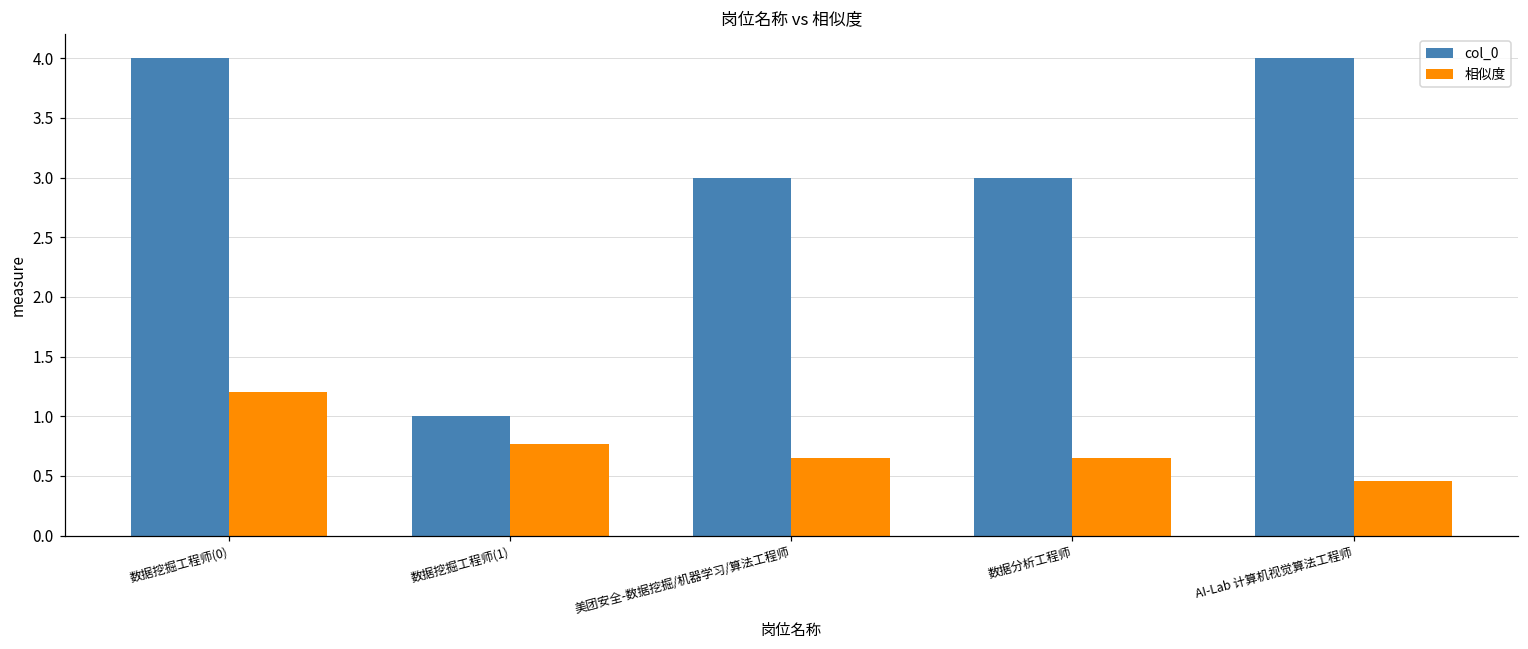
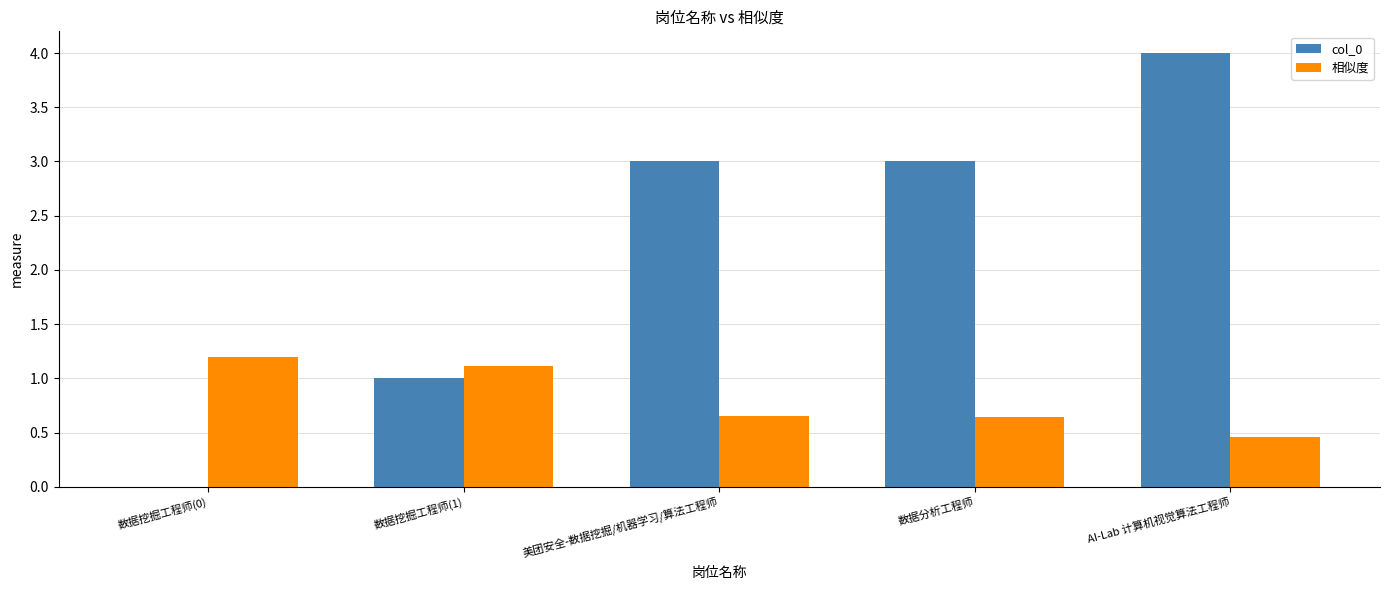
col_0, 数据挖掘工程师(0): 4 -> 0
相似度, 数据挖掘工程师(1): 0.77 -> 1.11
